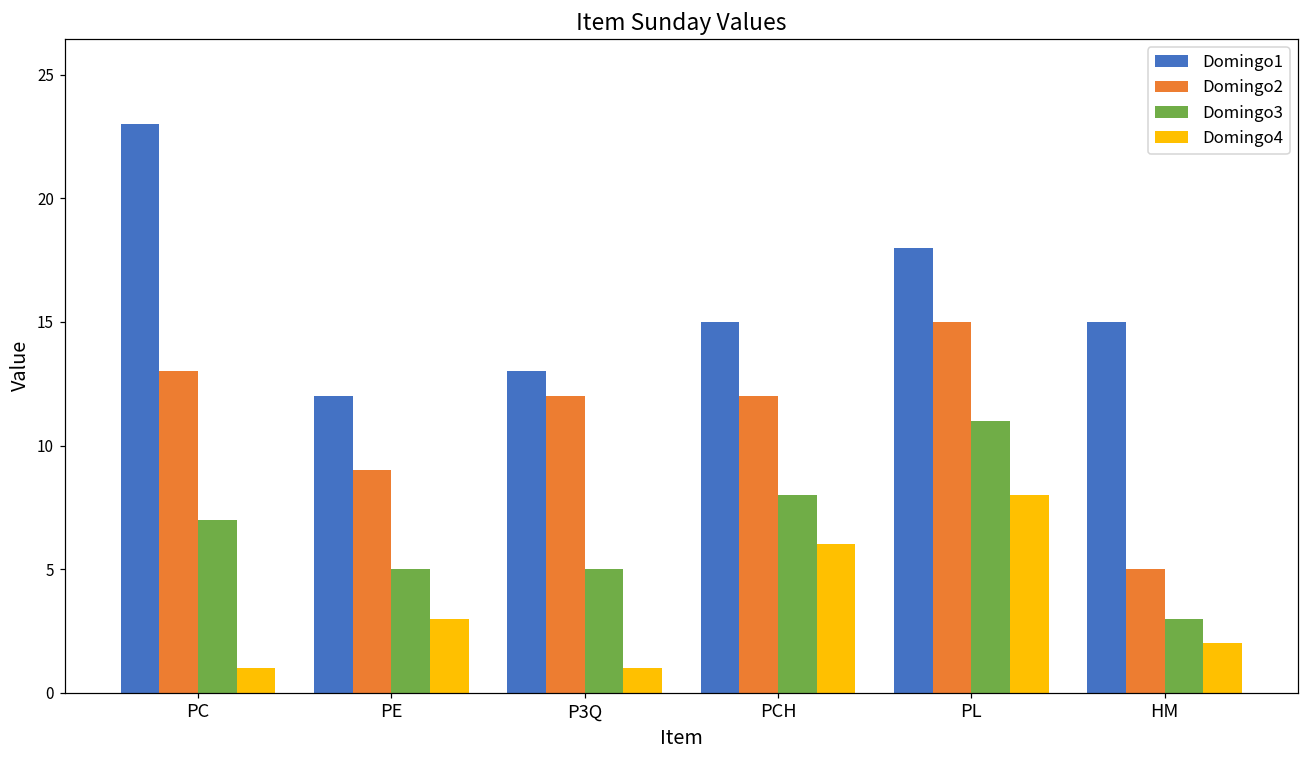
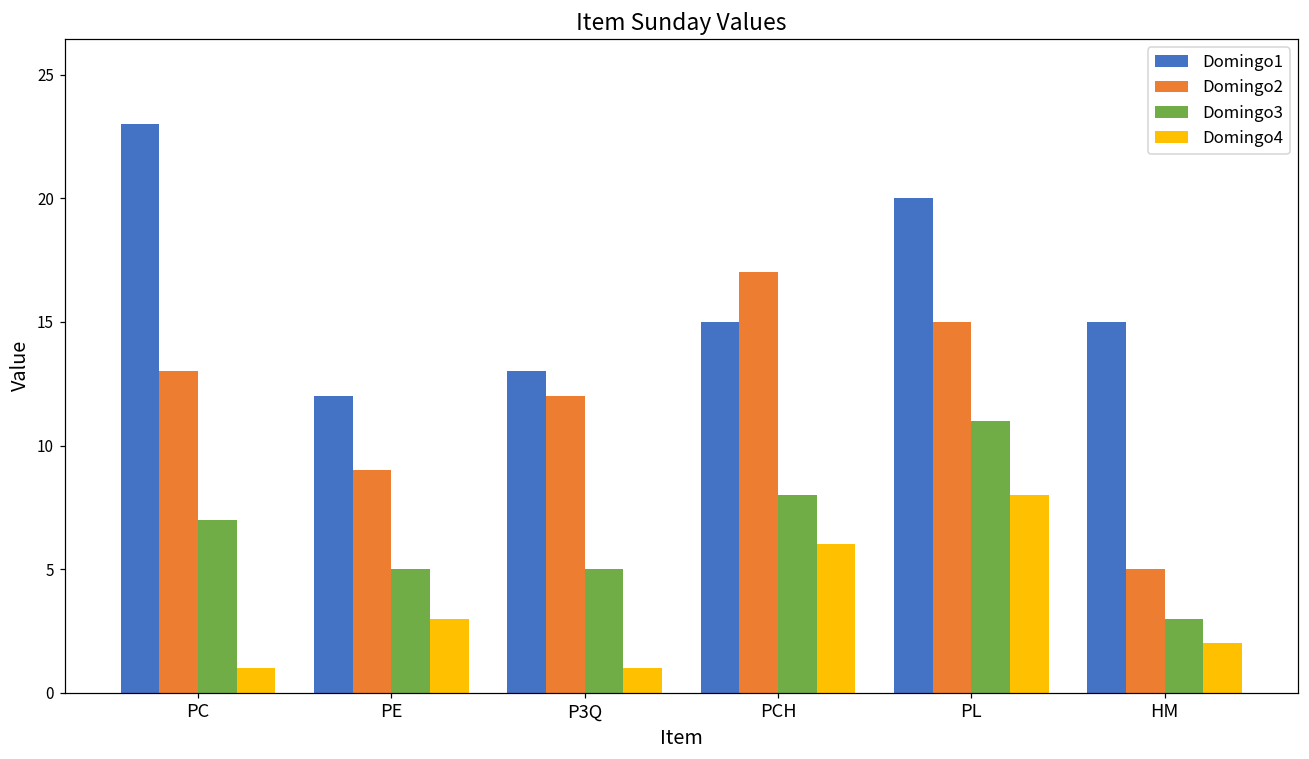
Domingo2, PCH: 12 -> 17
Domingo1, PL: 18 -> 20
